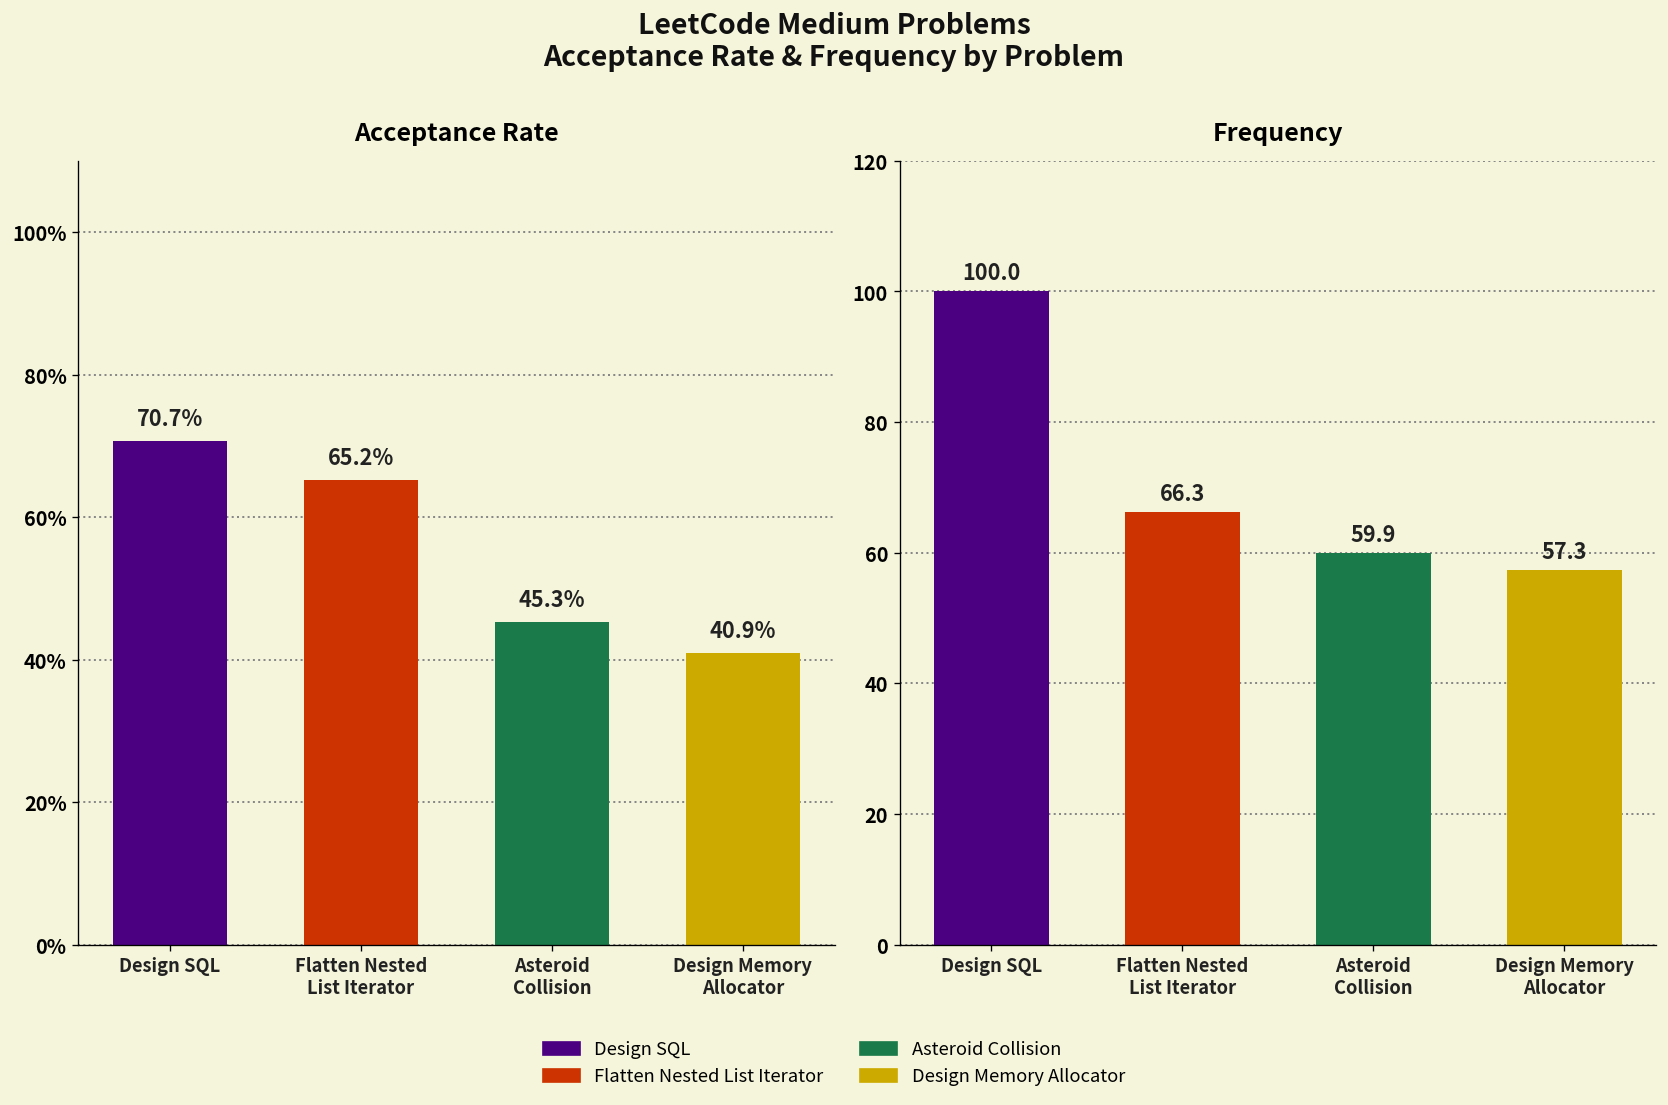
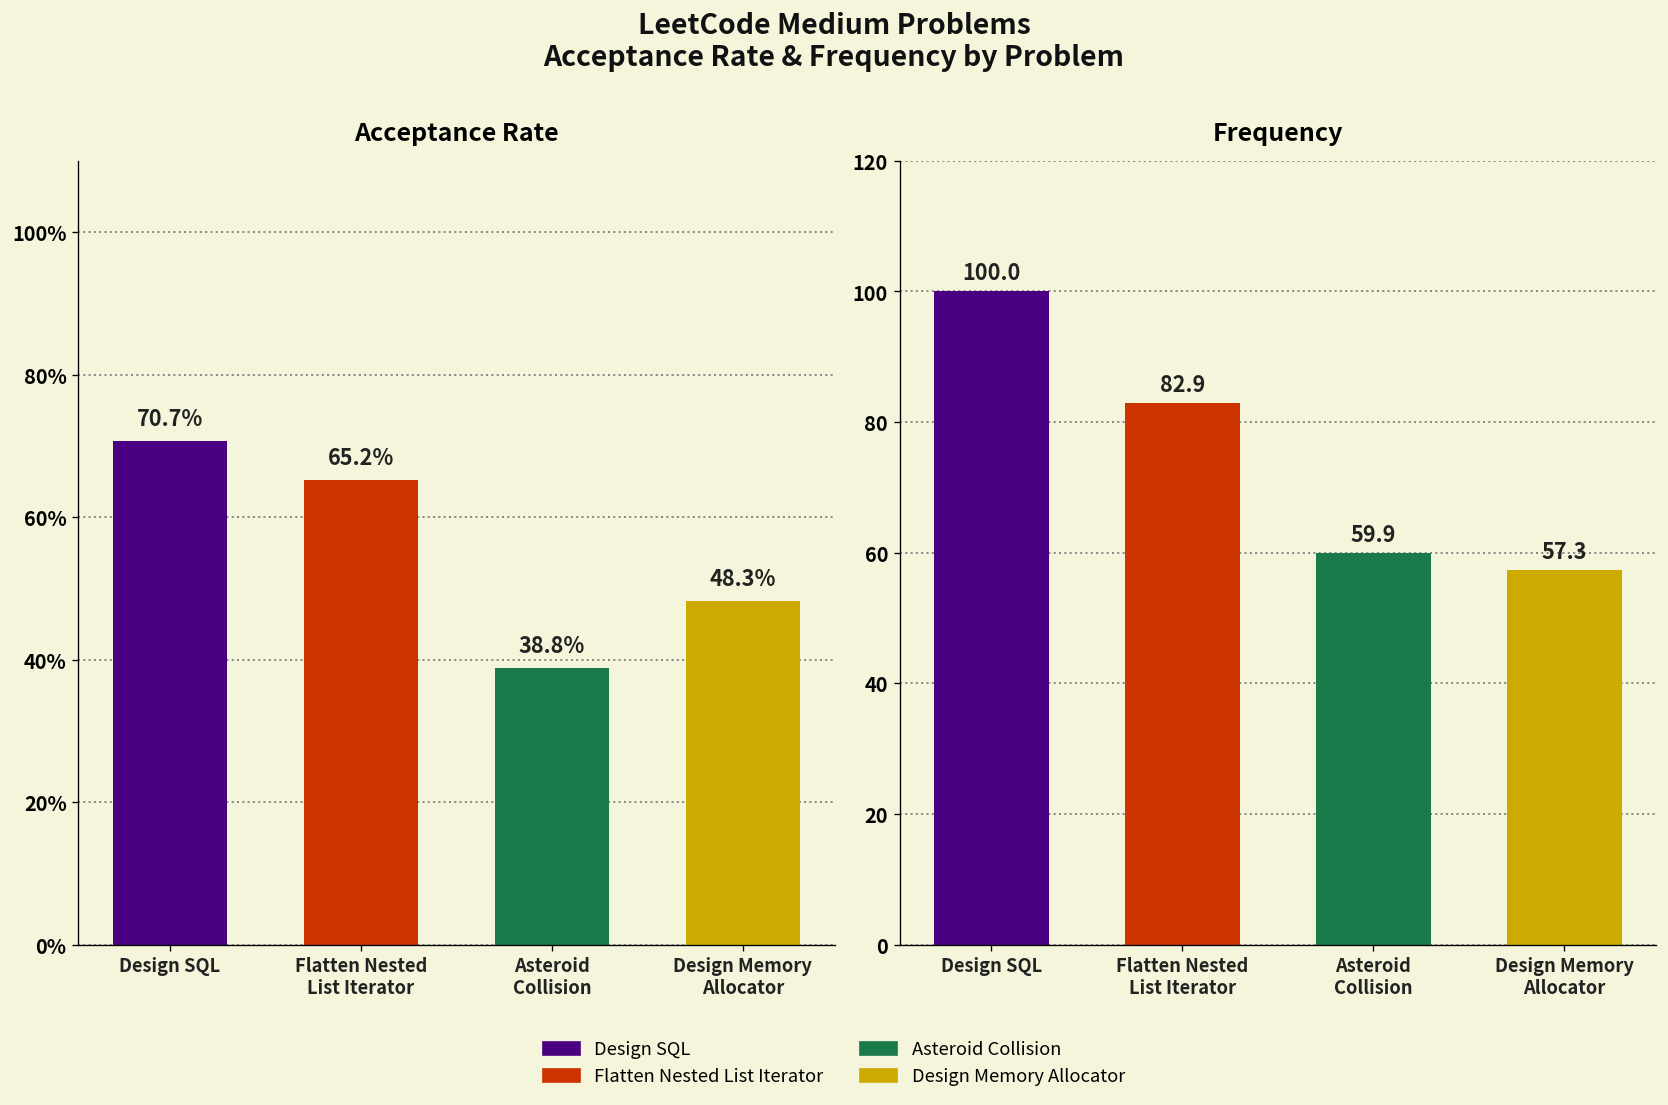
Acceptance Rate, Asteroid Collision: 45.3% -> 38.8%
Acceptance Rate, Design Memory Allocator: 40.9% -> 48.3%
Frequency, Flatten Nested List Iterator: 66.3 -> 82.9
